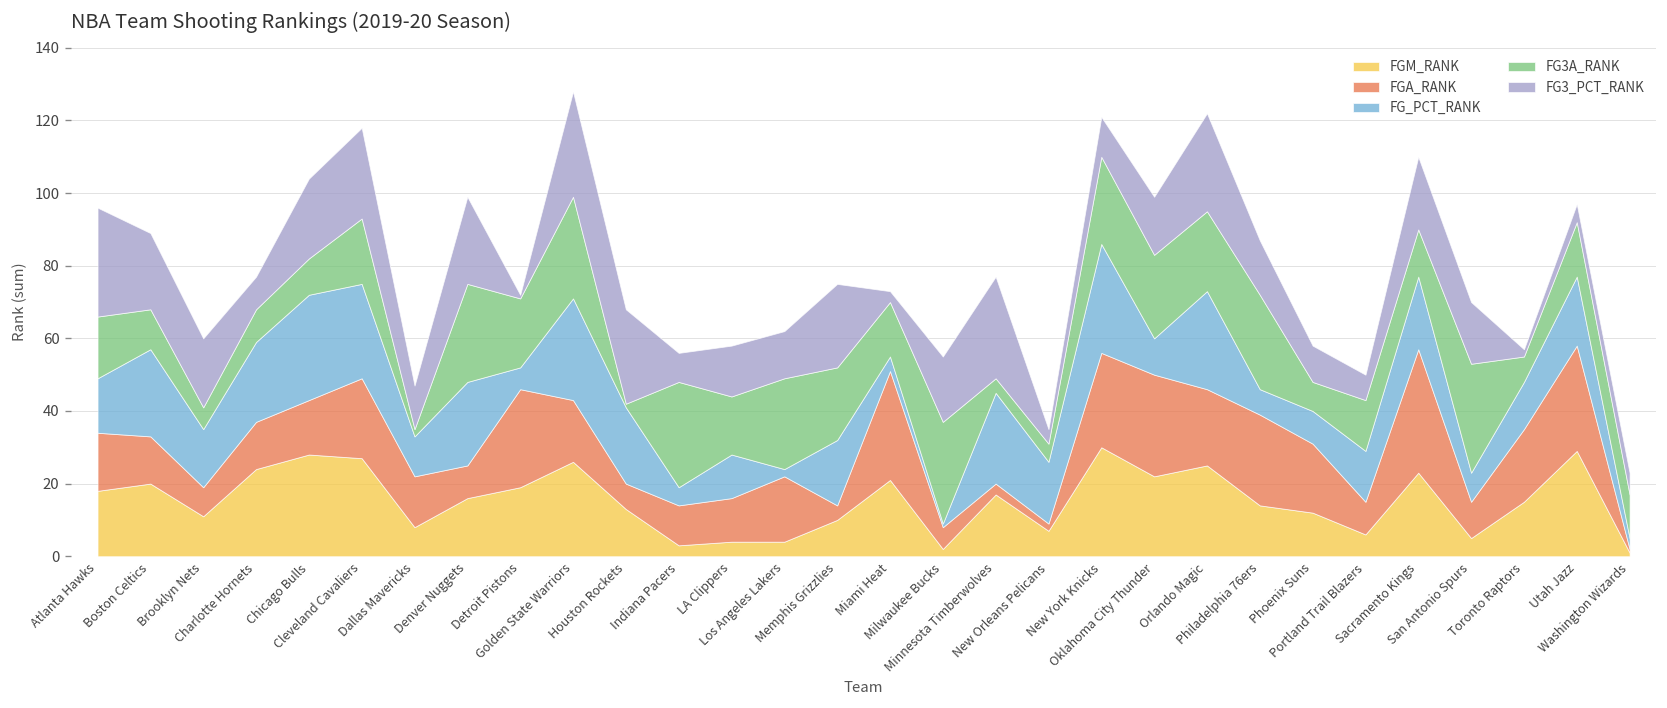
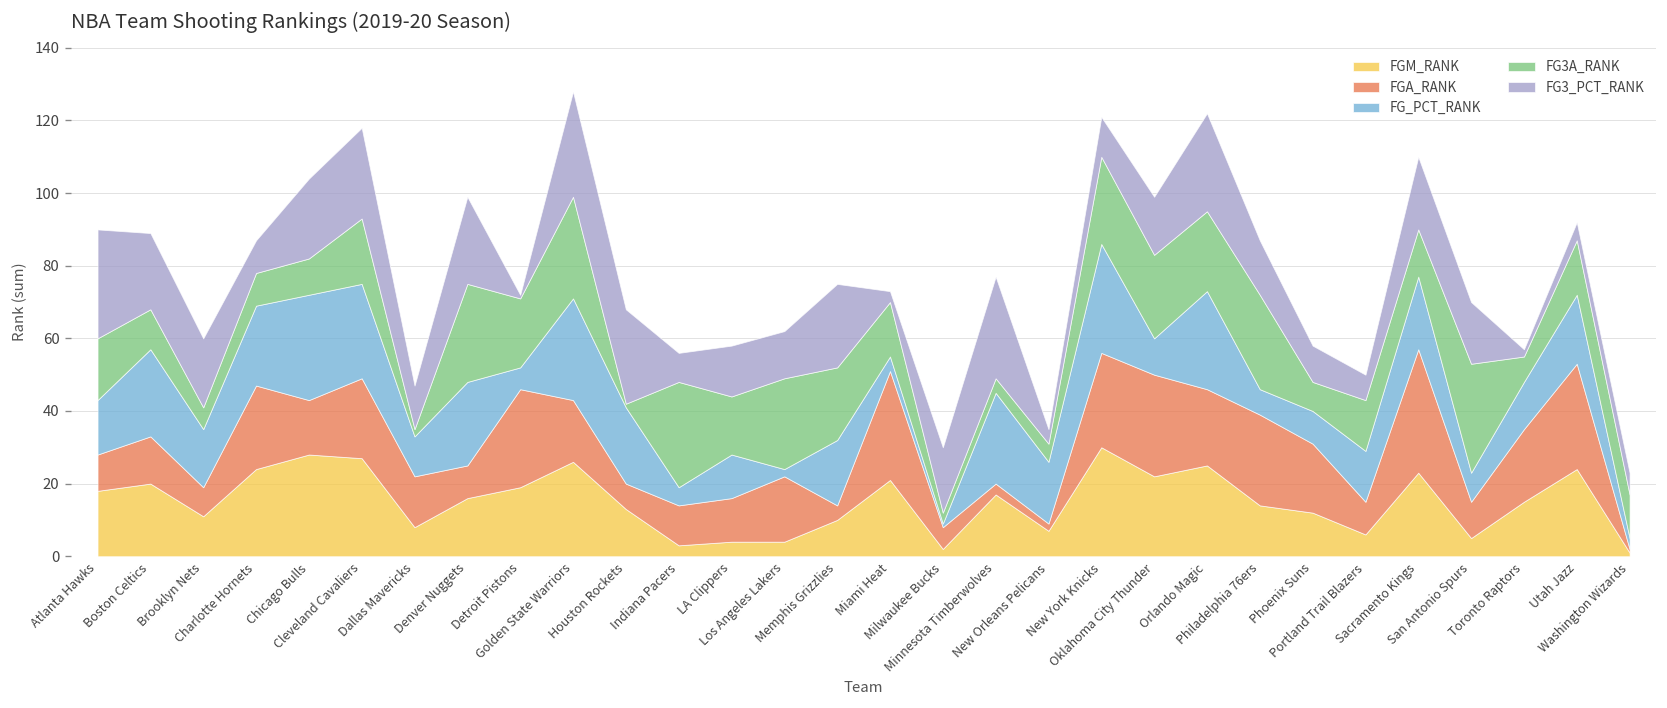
FGA_RANK, Atlanta Hawks: 16 -> 10
FGA_RANK, Charlotte Hornets: 13 -> 23
FG3A_RANK, Milwaukee Bucks: 28 -> 3
FGM_RANK, Utah Jazz: 29 -> 24
